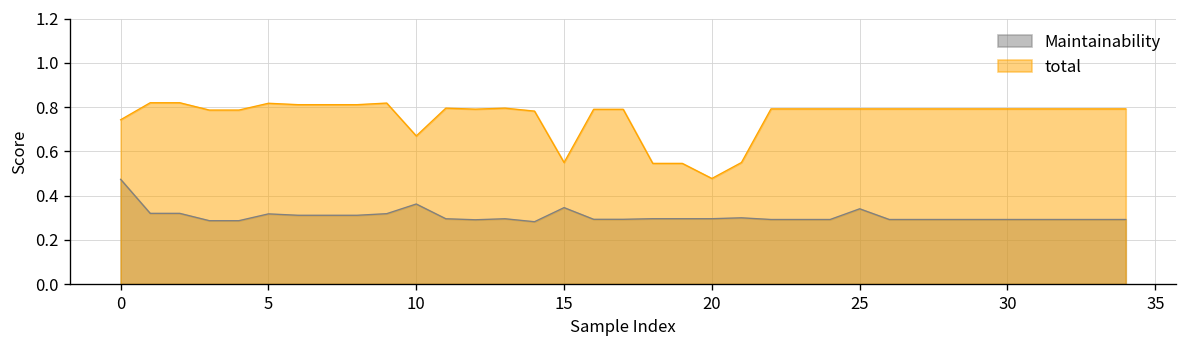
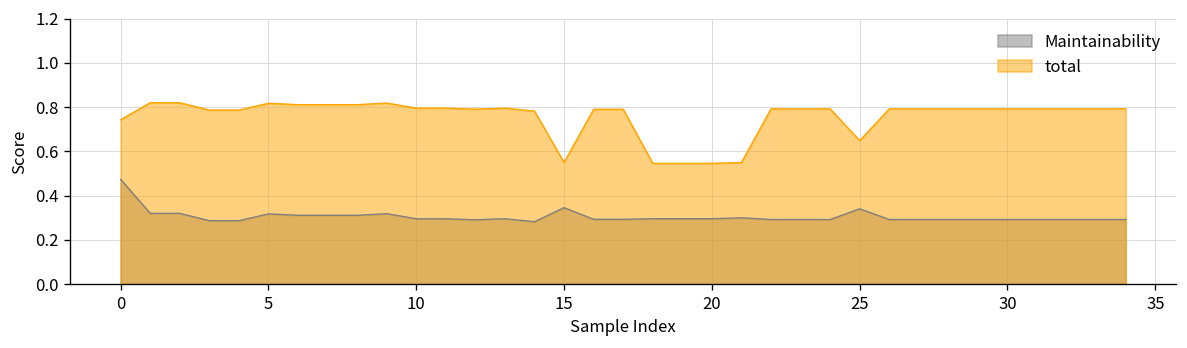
Maintainability, 10: 0.36 -> 0.30
total, 10: 0.67 -> 0.80
total, 20: 0.48 -> 0.55
total, 25: 0.79 -> 0.65
